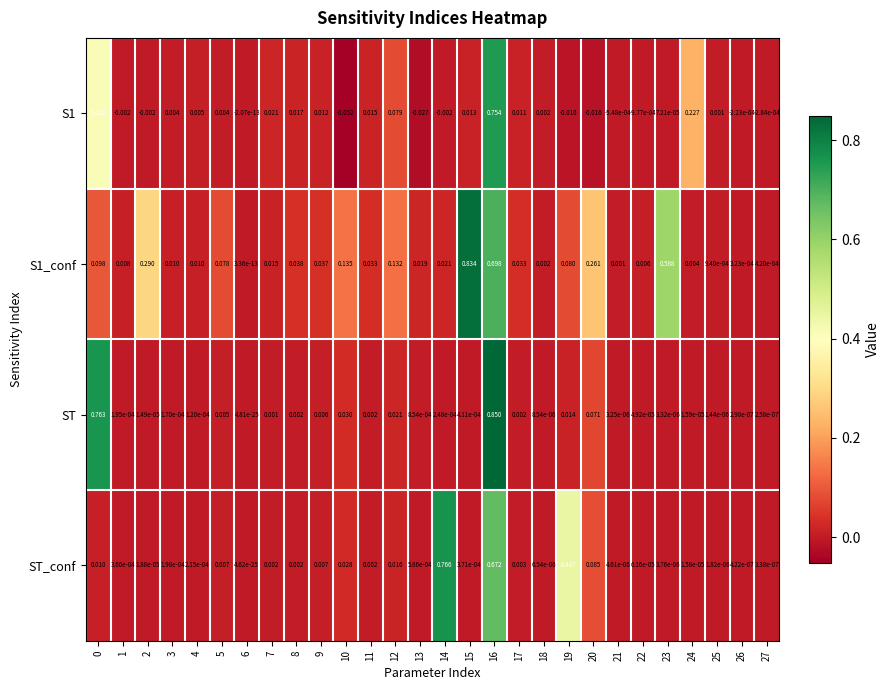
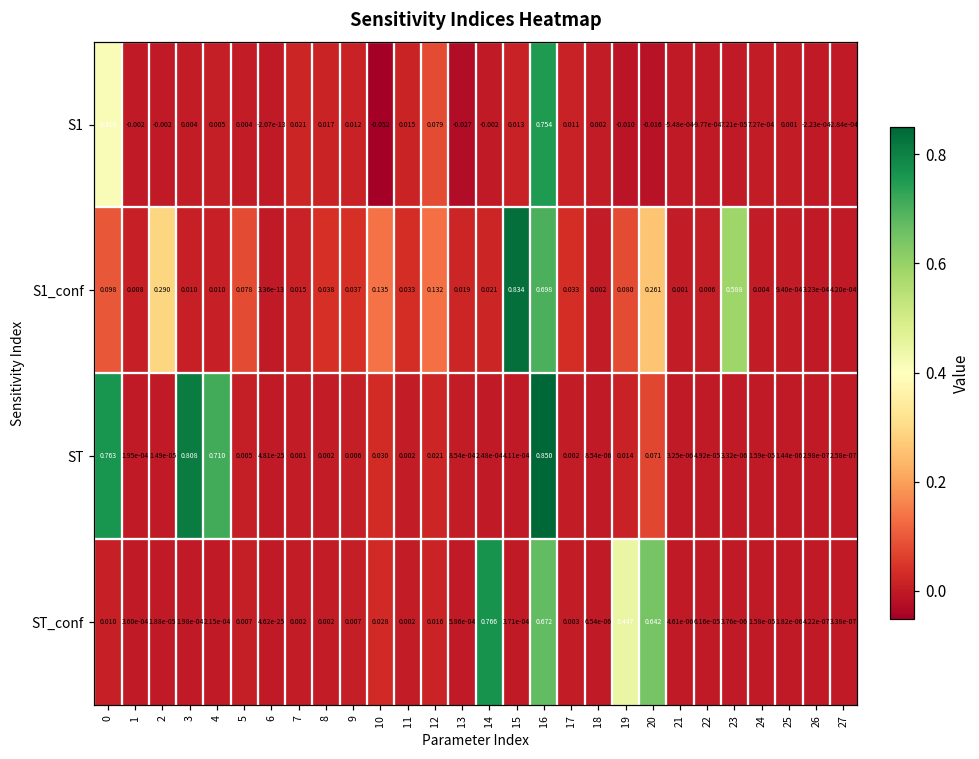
S1, 24: 0.227 -> 7.27e-04
ST, 3: 1.70e-04 -> 0.808
ST, 4: 1.20e-04 -> 0.710
ST_conf, 20: 0.085 -> 0.642
